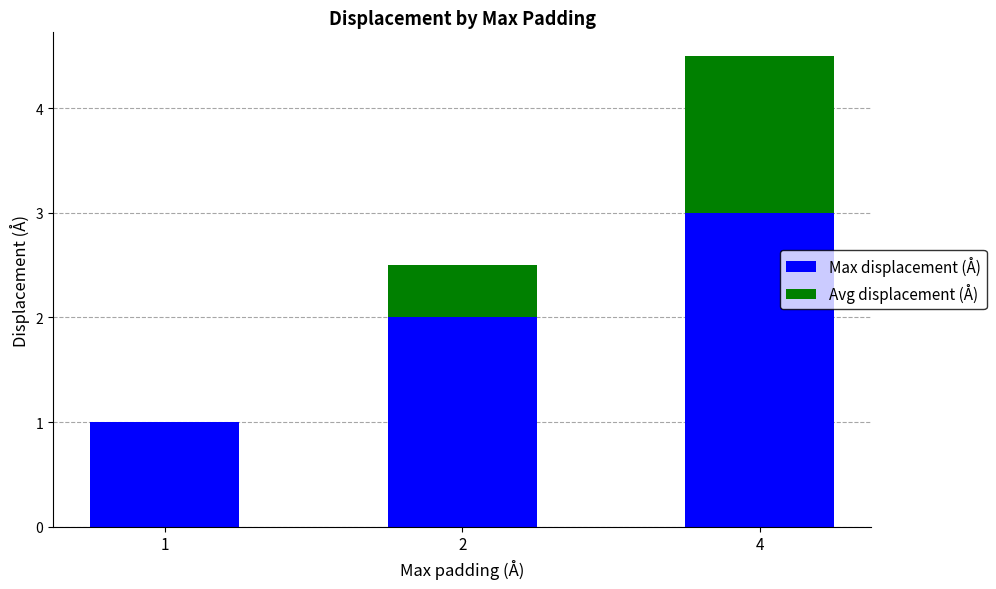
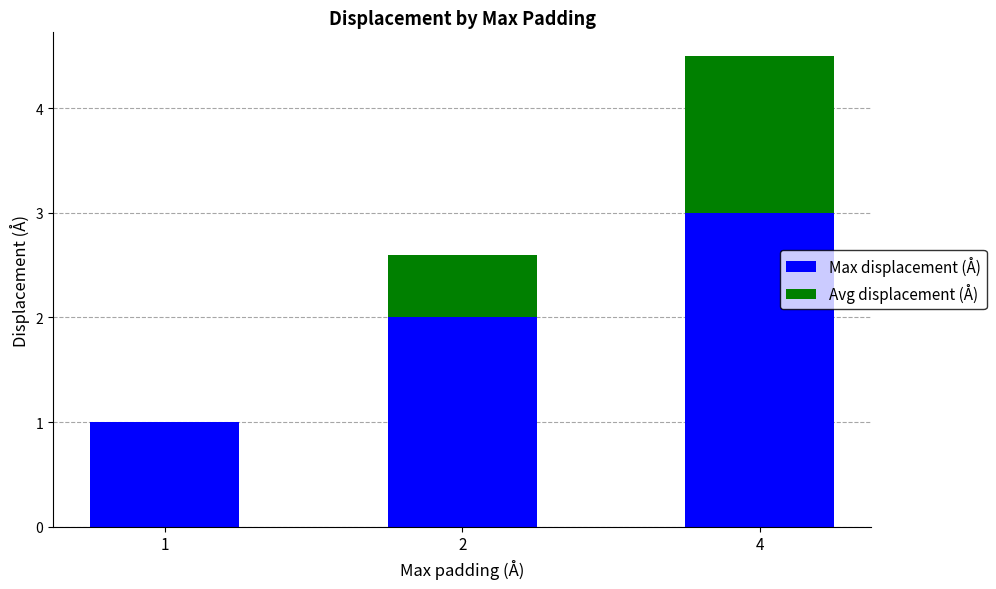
Avg displacement (Å), 2: 0.5 -> 0.6
